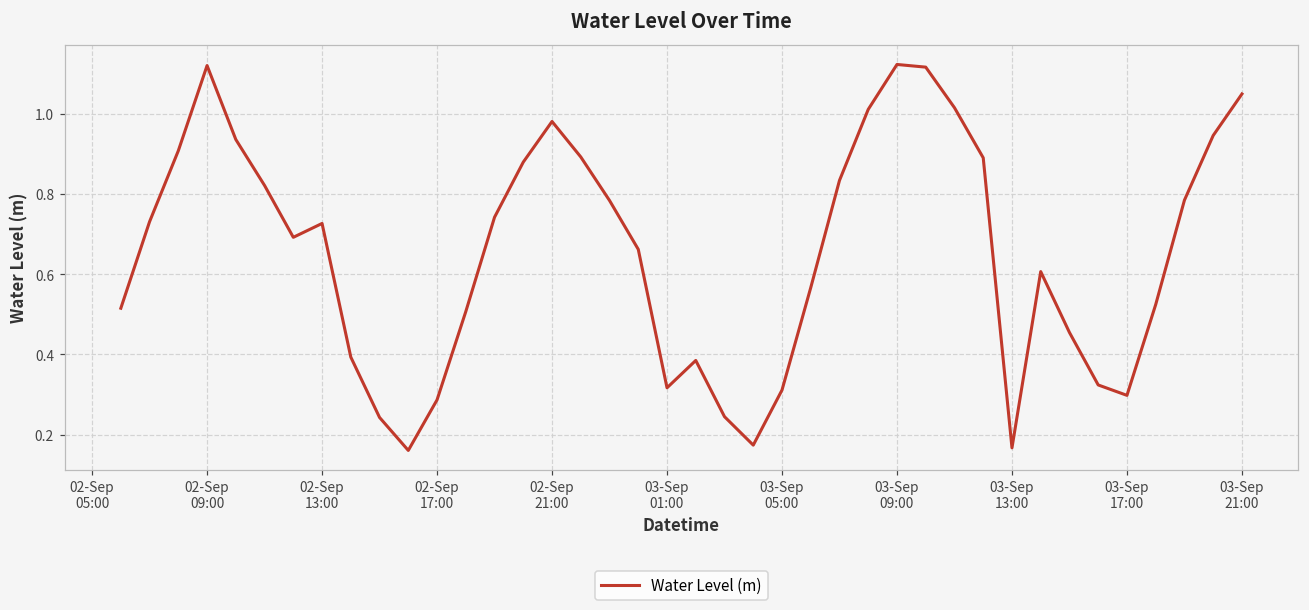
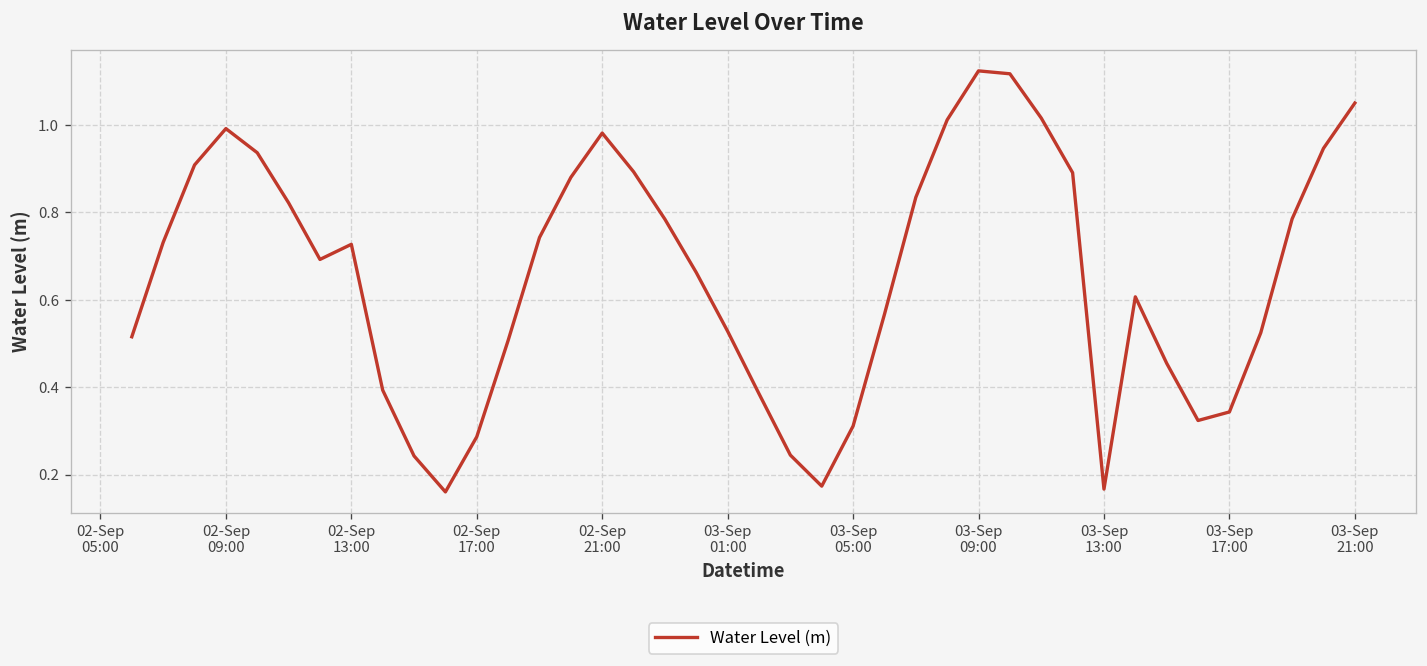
02-Sep 09:00: 1.12 -> 0.99
03-Sep 01:00: 0.32 -> 0.53
03-Sep 17:00: 0.30 -> 0.34
